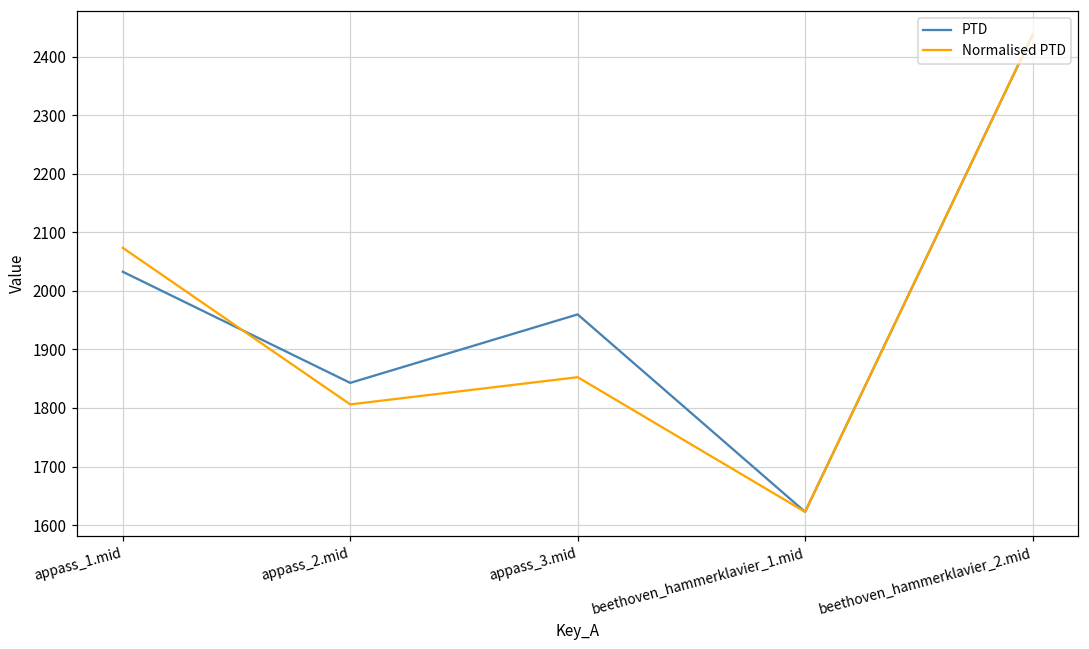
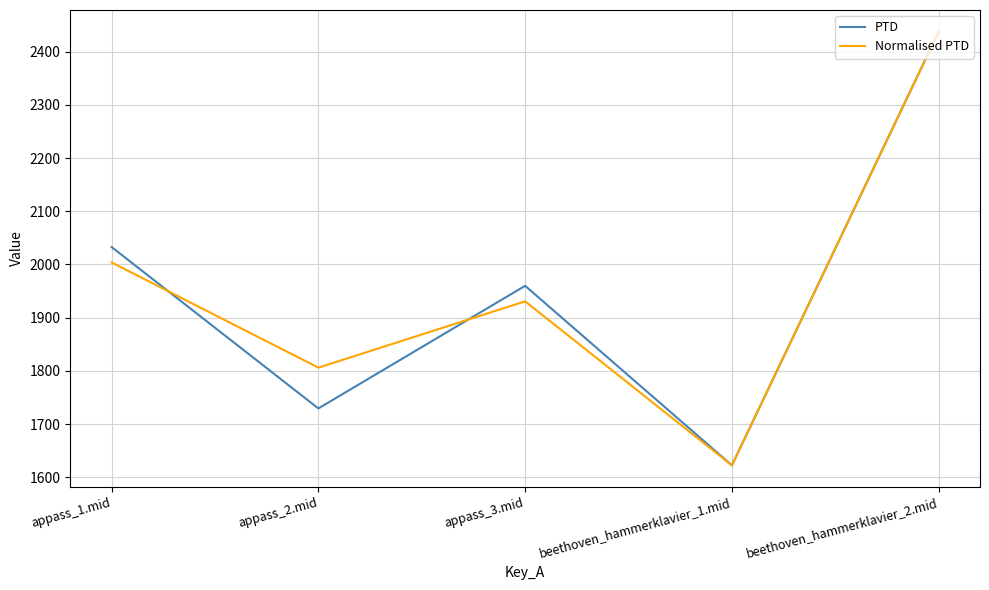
Normalised PTD, appass_1.mid: 2070 -> 2000
PTD, appass_2.mid: 1840 -> 1730
Normalised PTD, appass_3.mid: 1850 -> 1930
